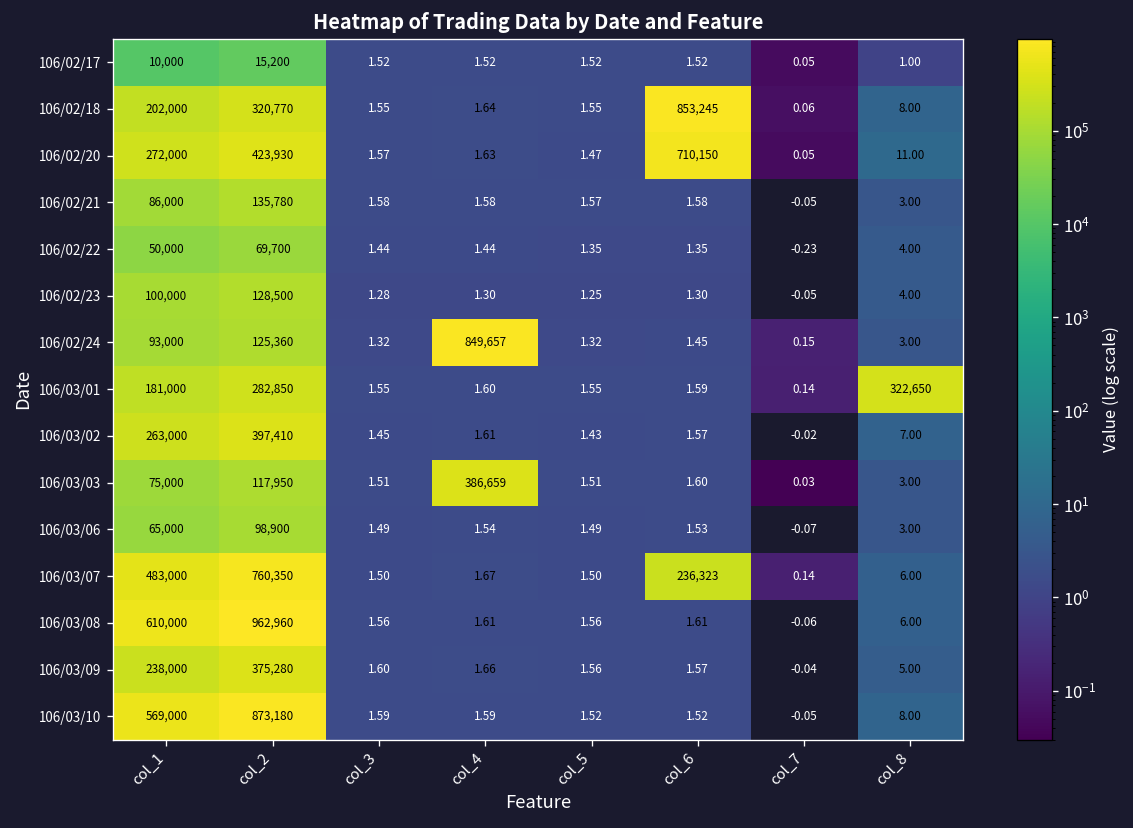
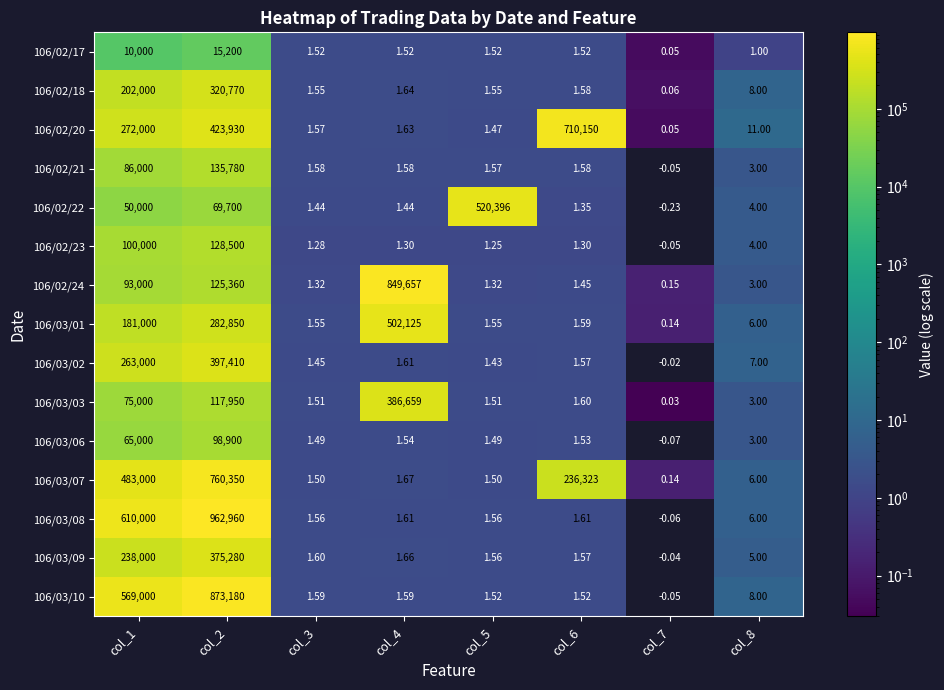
106/02/18, col_6: 853,245 -> 1.58
106/02/22, col_5: 1.35 -> 520,396
106/03/01, col_4: 1.60 -> 502,125
106/03/01, col_8: 322,650 -> 6.00
